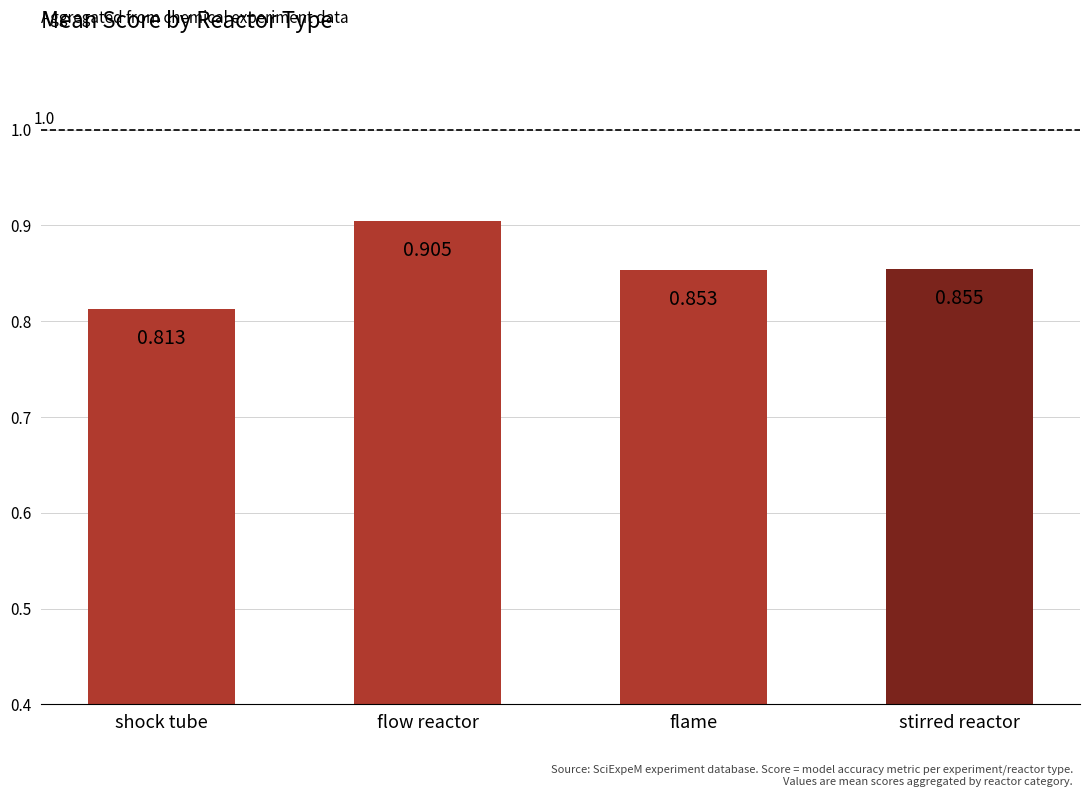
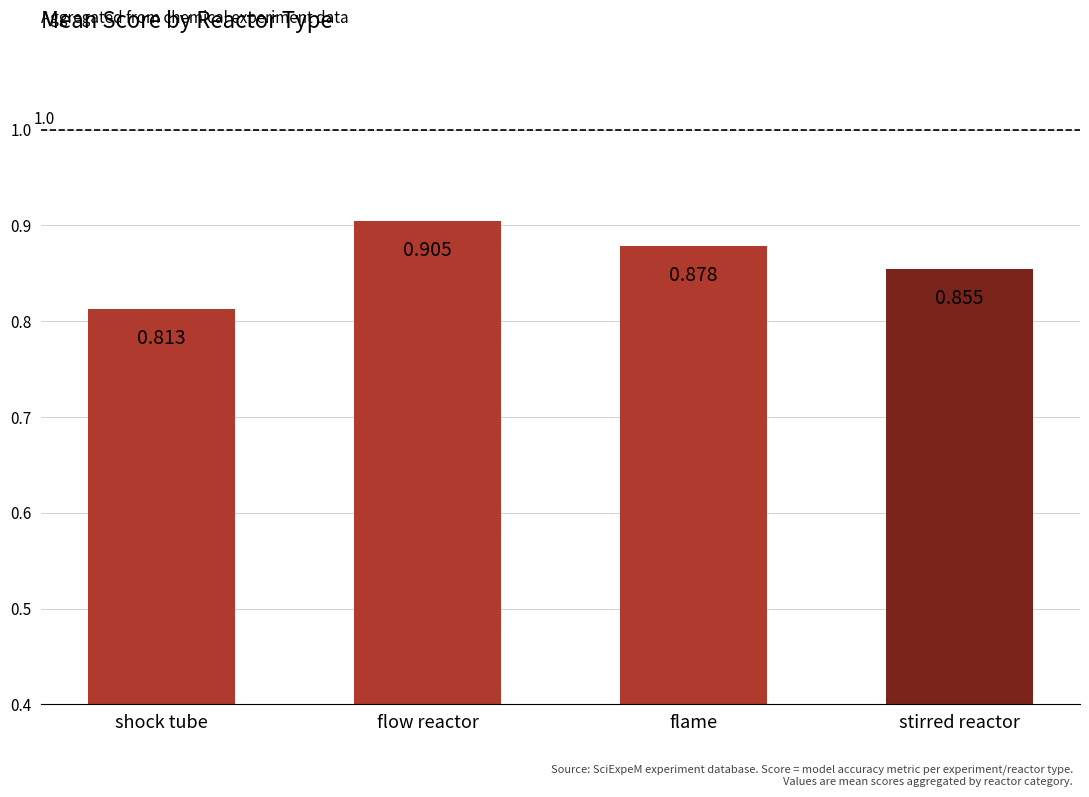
flame: 0.853 -> 0.878
